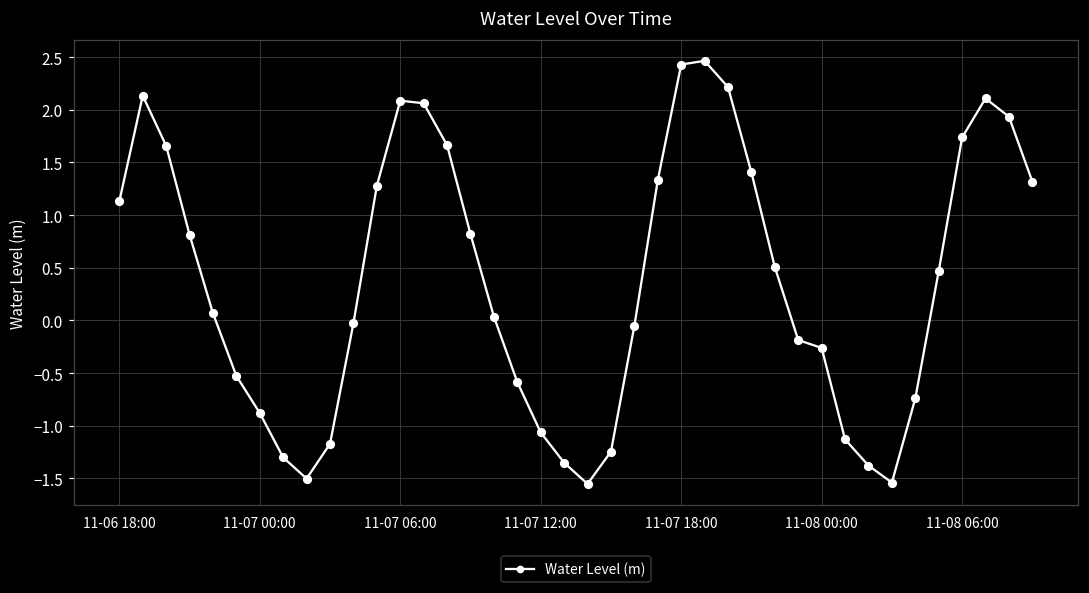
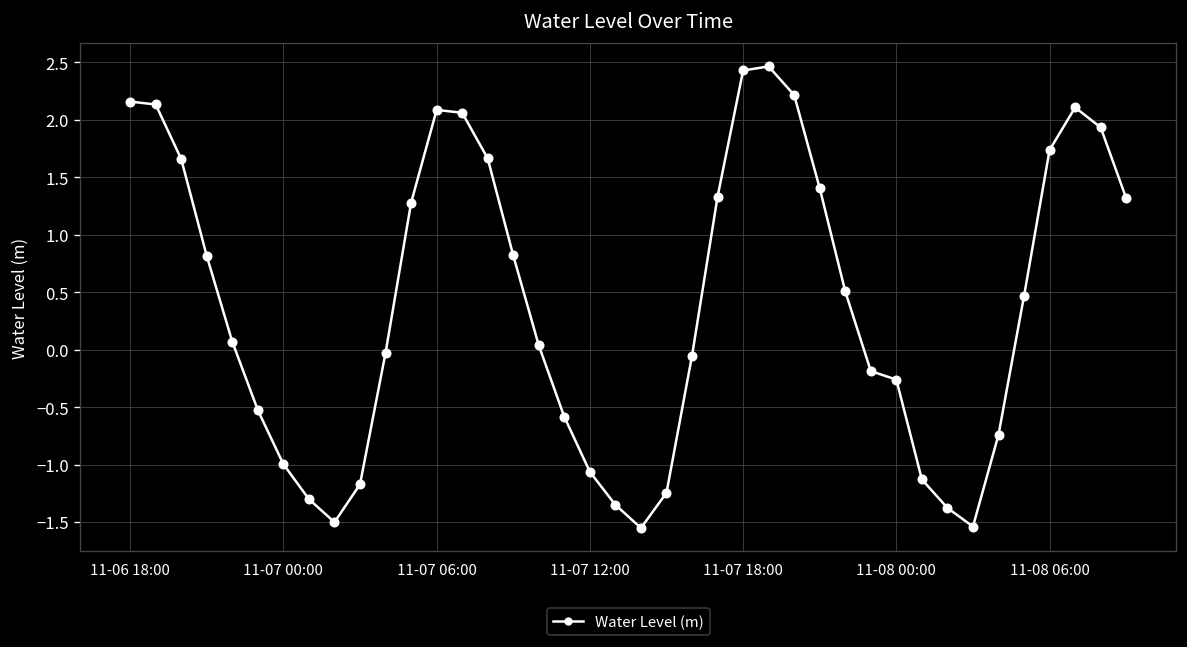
11-06 18:00: 1.1 -> 2.2
11-07 00:00: -0.9 -> -1.0
